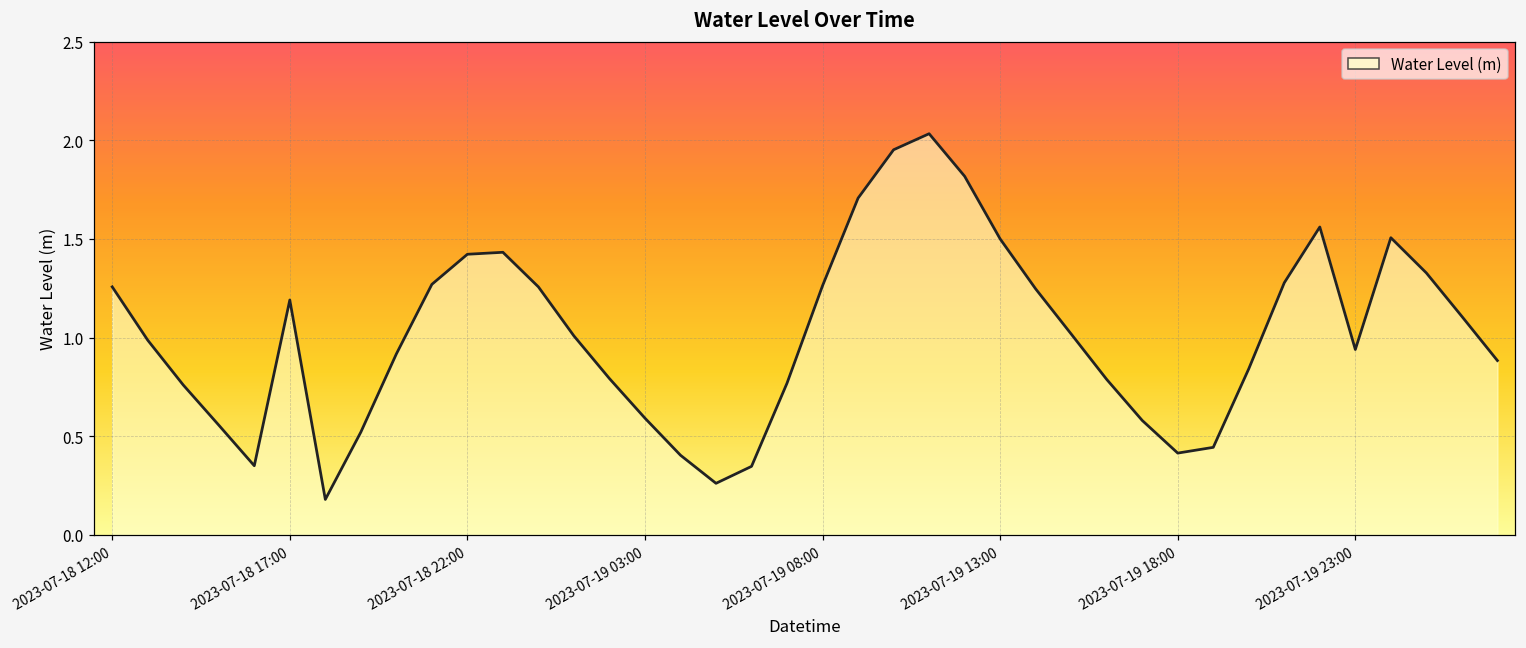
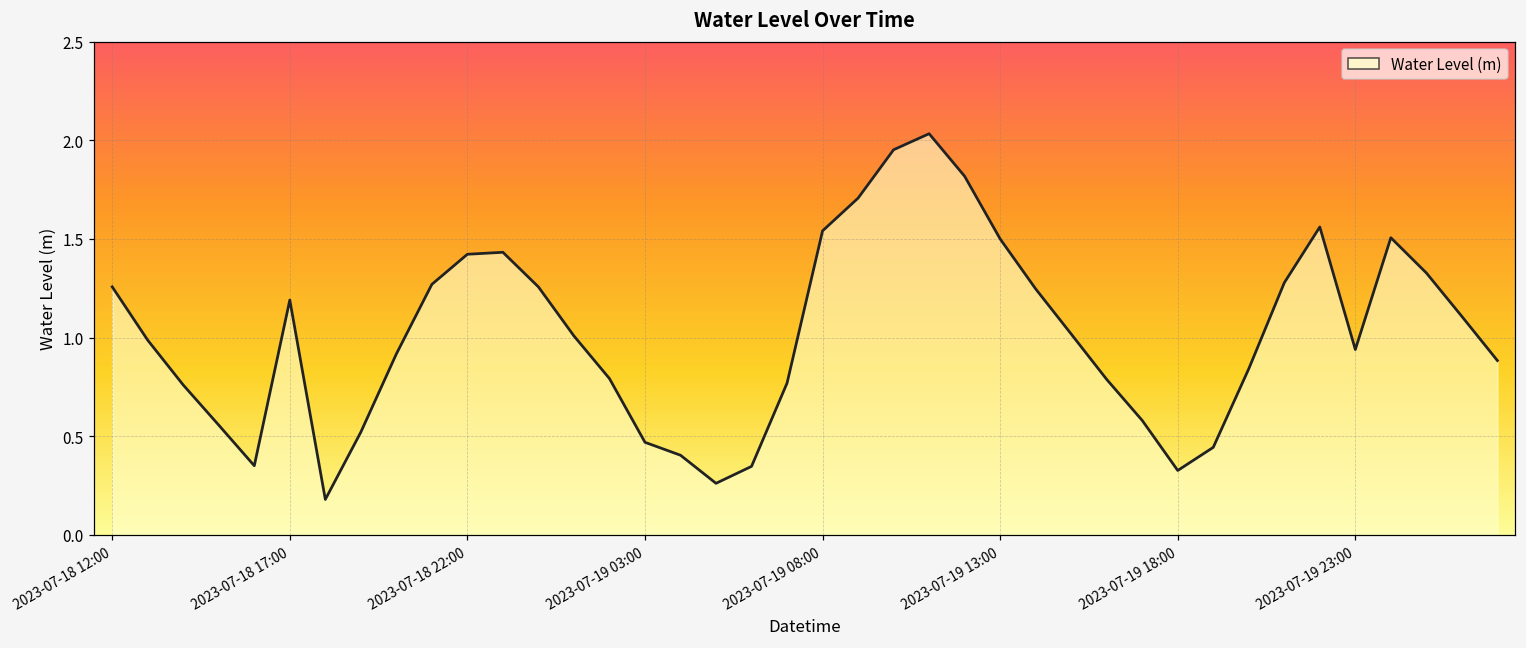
2023-07-19 03:00: 0.59 -> 0.47
2023-07-19 08:00: 1.26 -> 1.54
2023-07-19 18:00: 0.41 -> 0.33
